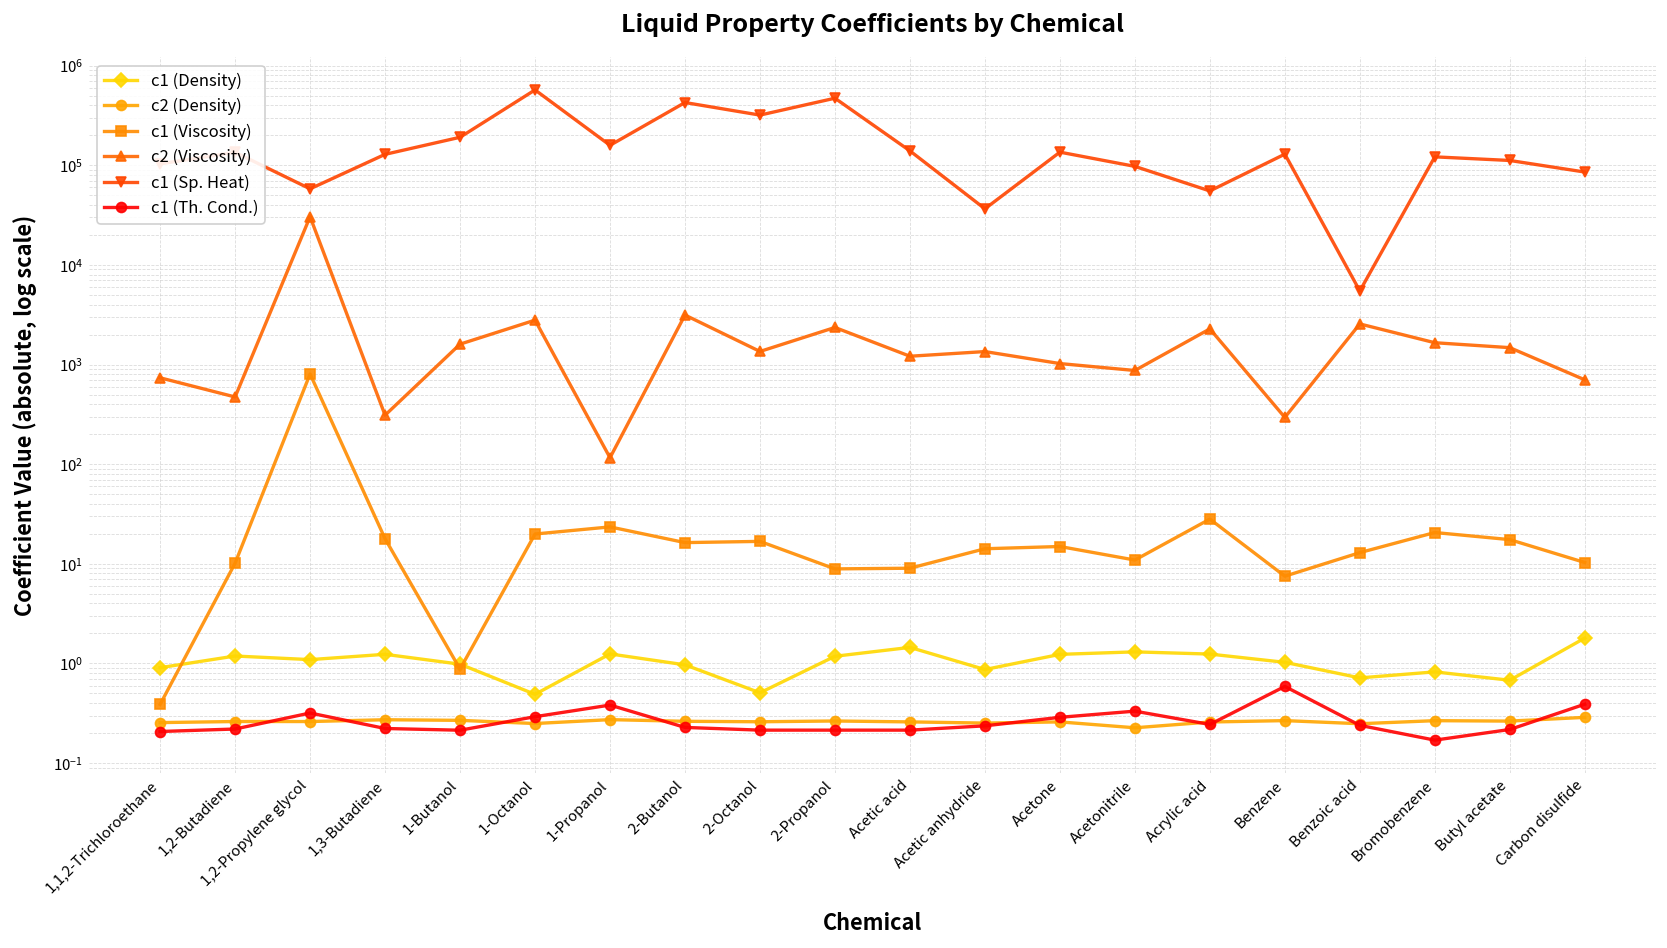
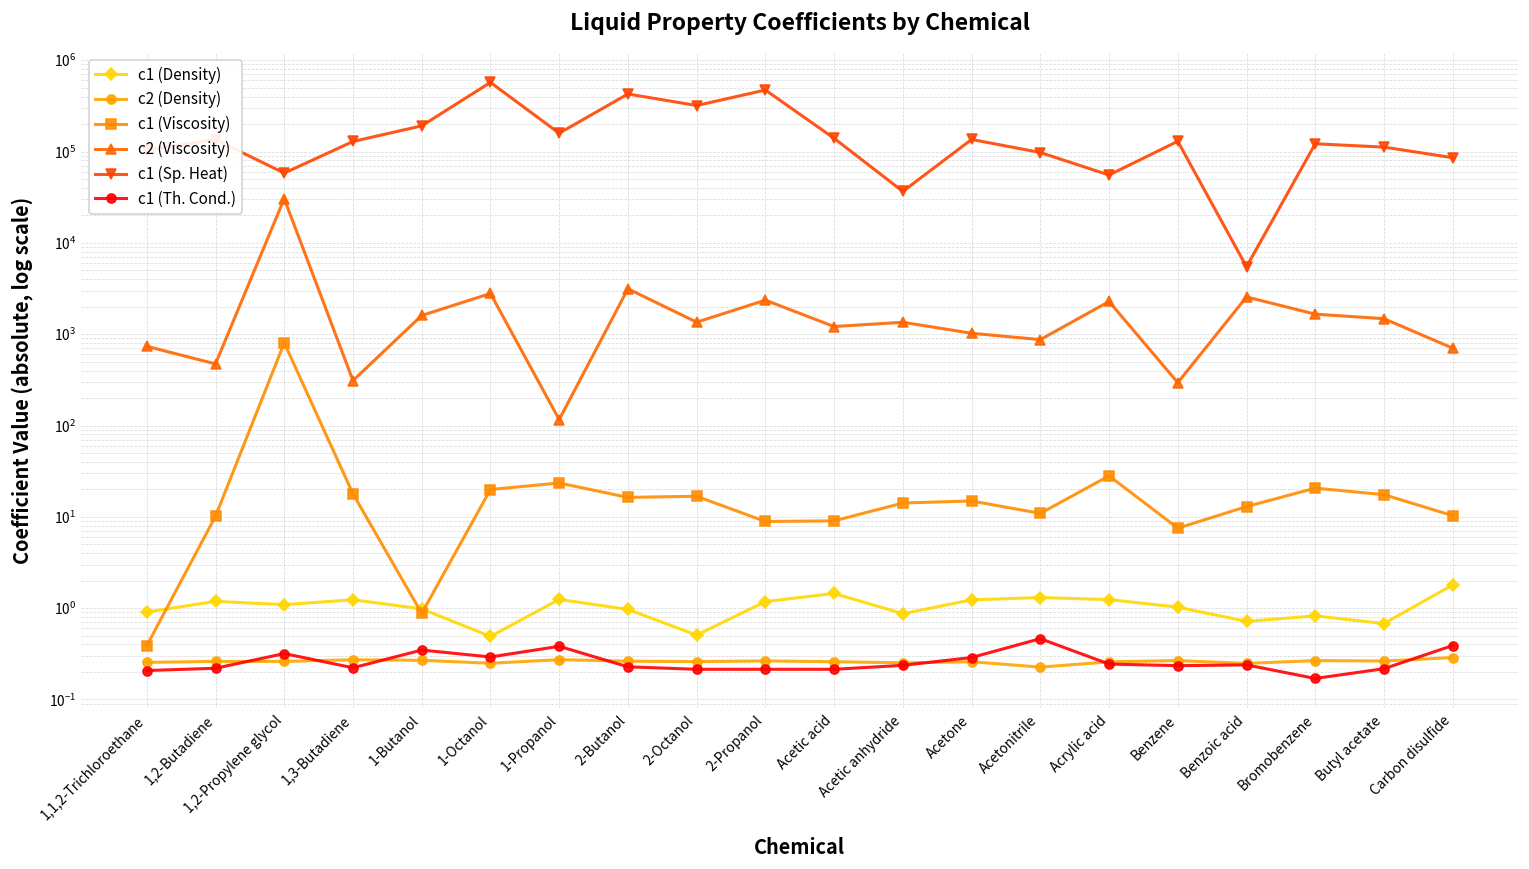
c1 (Th. Cond.), 1-Butanol: 0.21 -> 0.35
c1 (Th. Cond.), Acetonitrile: 0.33 -> 0.5
c1 (Th. Cond.), Benzene: 0.6 -> 0.23
